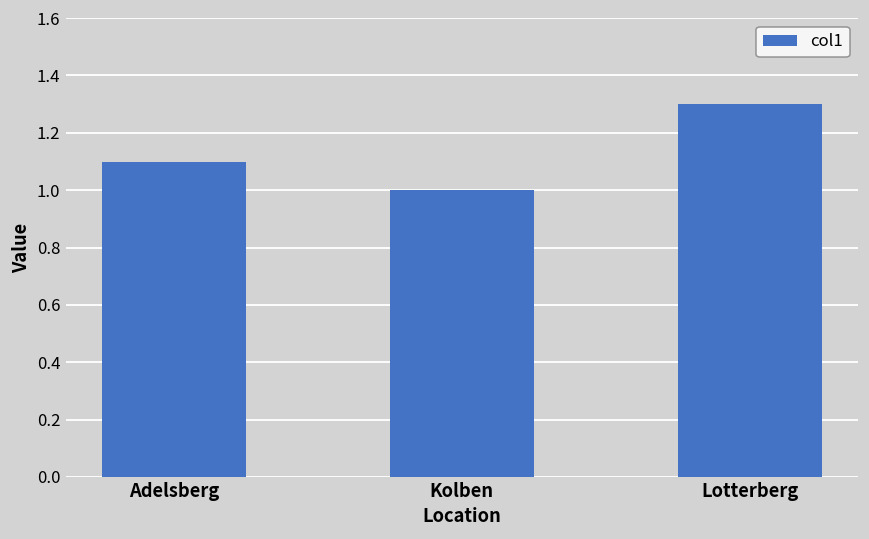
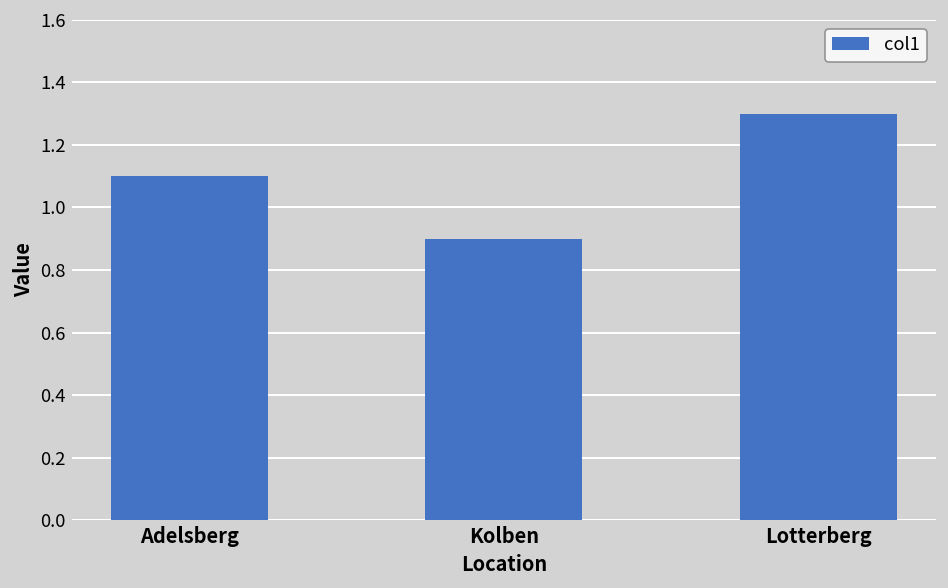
Kolben: 1.0 -> 0.9
